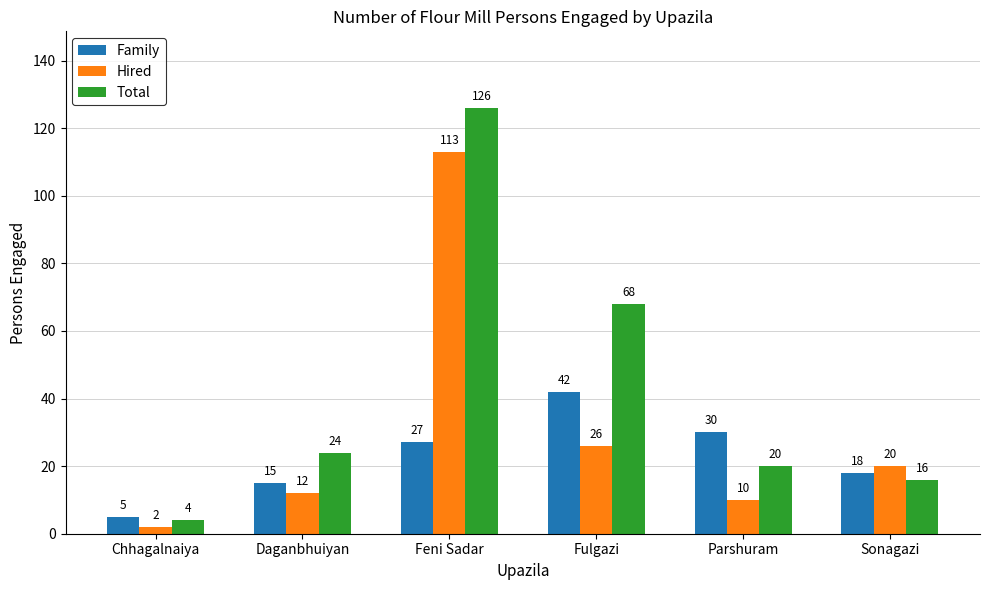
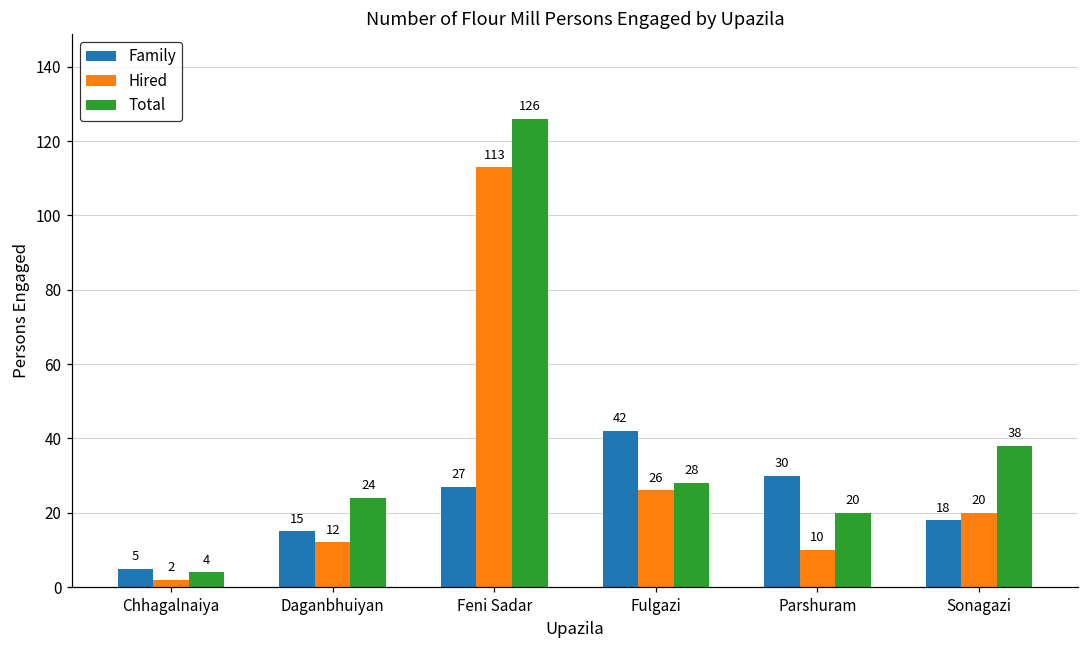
Total, Fulgazi: 68 -> 28
Total, Sonagazi: 16 -> 38
